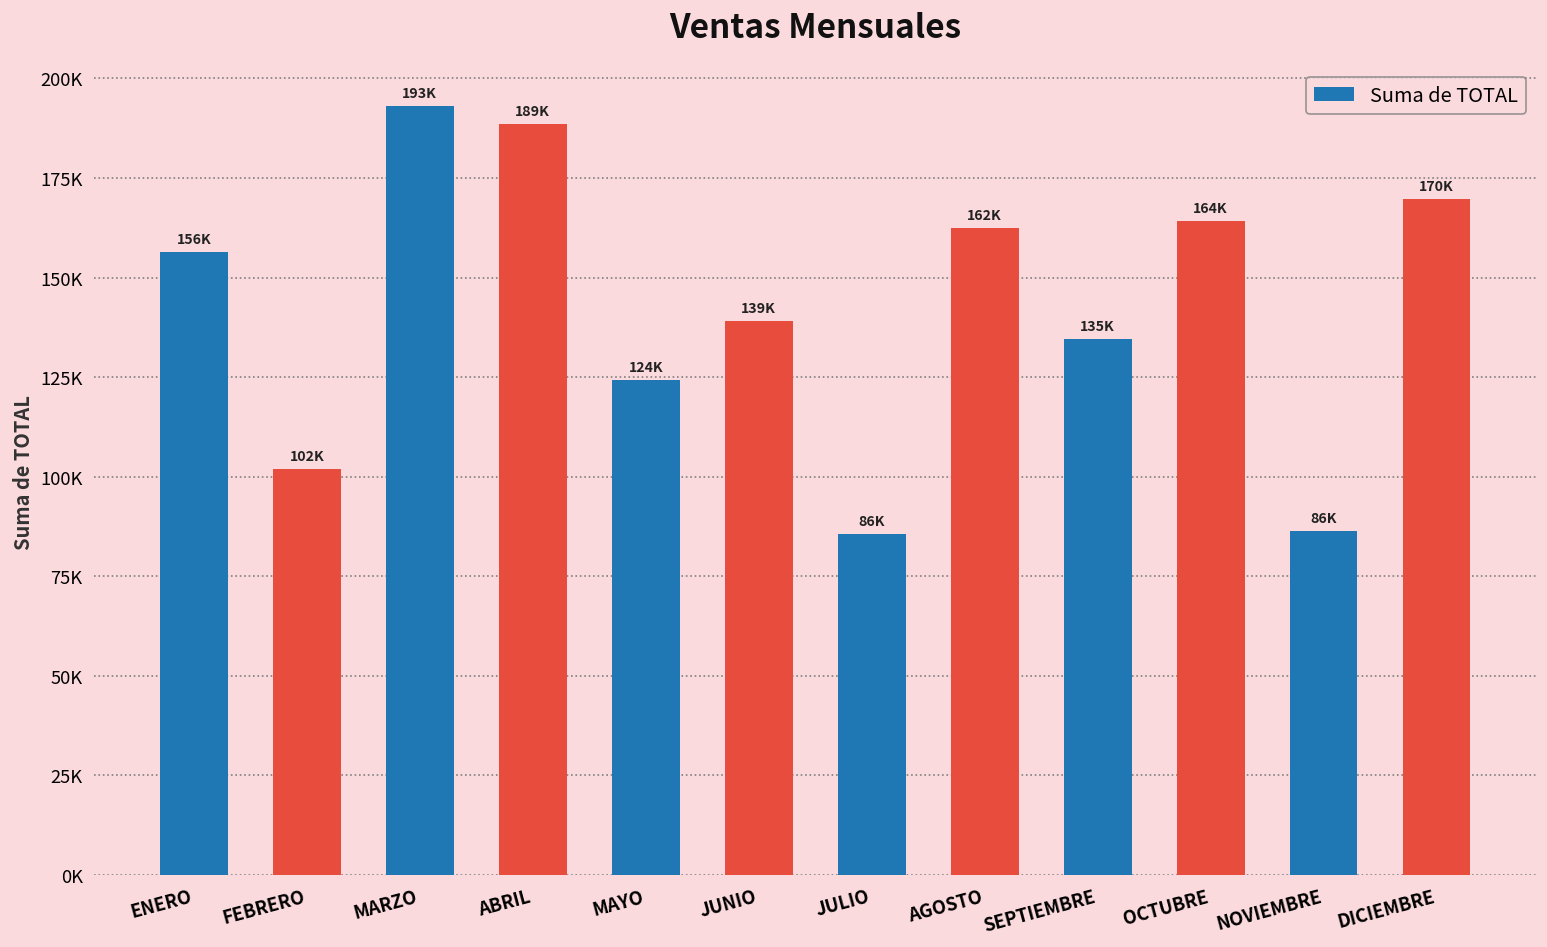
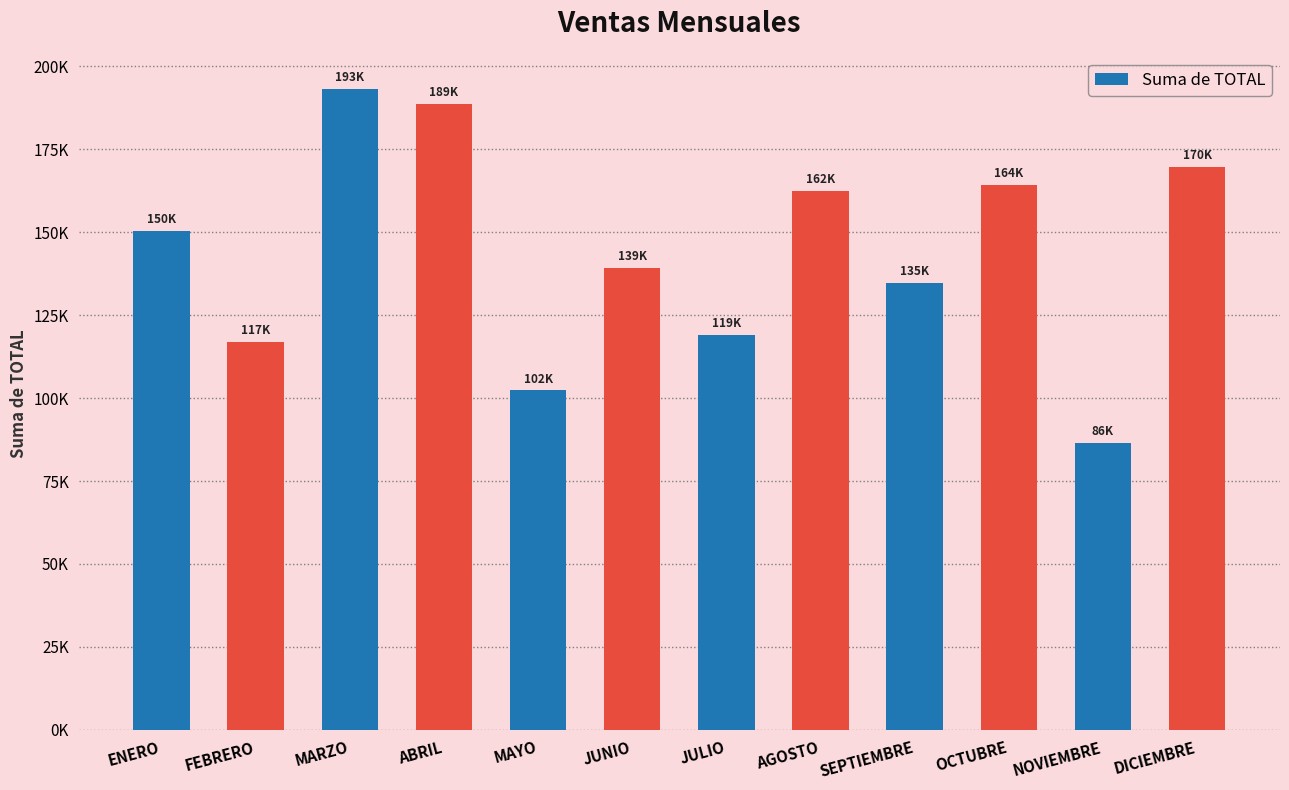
ENERO: 156K -> 150K
FEBRERO: 102K -> 117K
MAYO: 124K -> 102K
JULIO: 86K -> 119K
